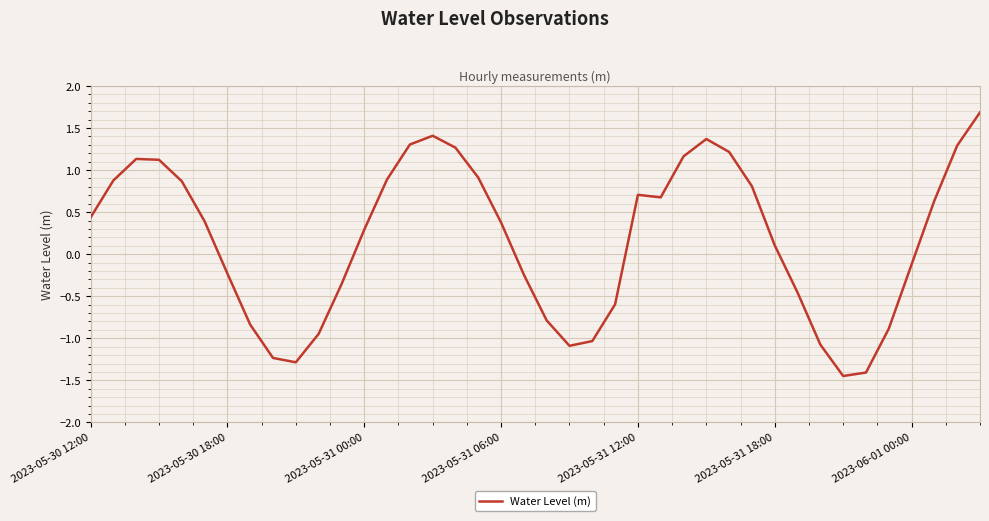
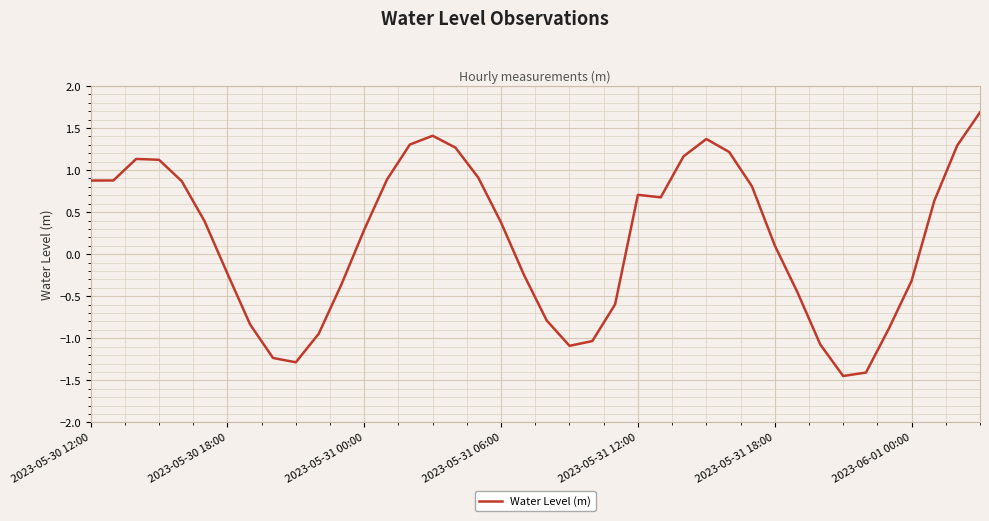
2023-05-30 12:00: 0.4 -> 0.9
2023-06-01 00:00: -0.1 -> -0.3
